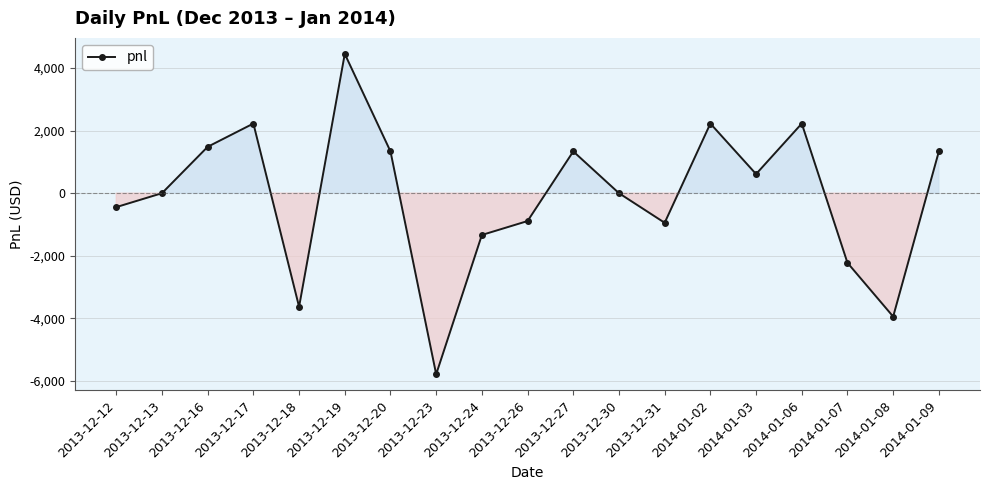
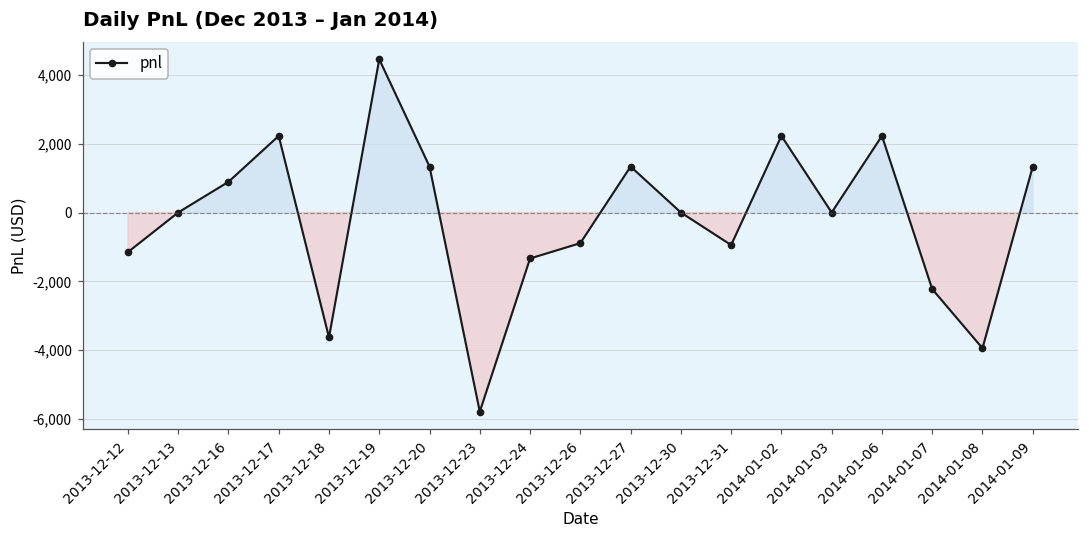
2013-12-12: -400 -> -1,200
2013-12-16: 1,500 -> 900
2014-01-03: 600 -> 0
